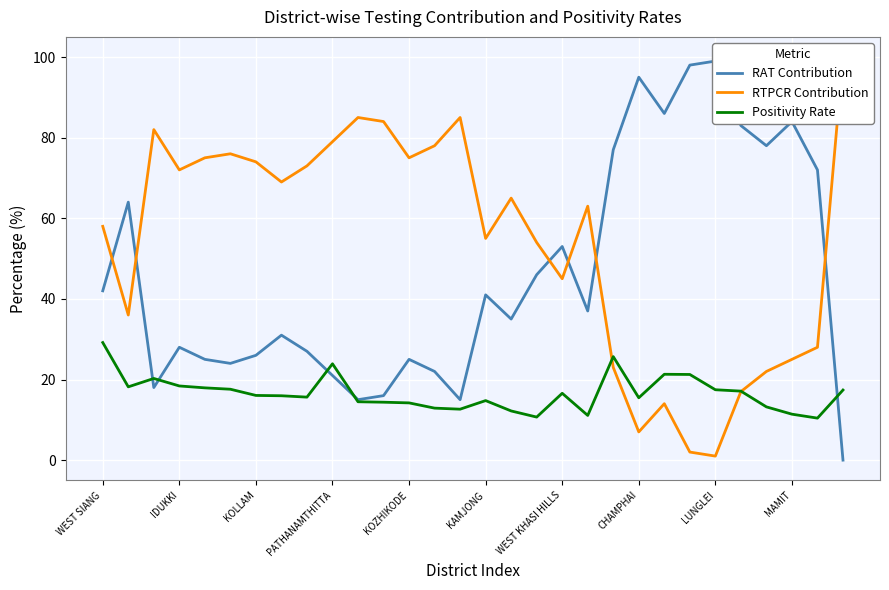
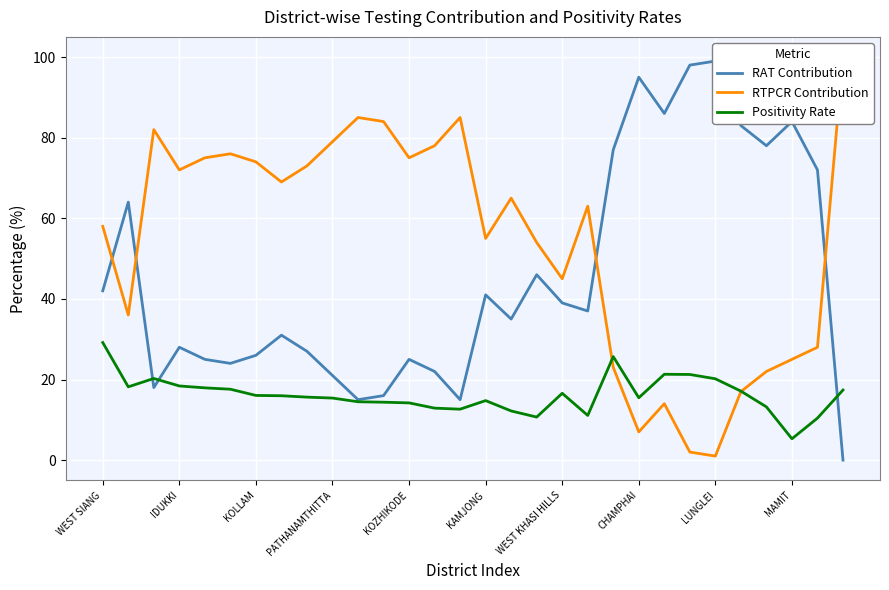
Positivity Rate, PATHANAMTHITTA: 24 -> 15
RAT Contribution, WEST KHASI HILLS: 53 -> 39
Positivity Rate, LUNGLEI: 17 -> 20
Positivity Rate, MAMIT: 11 -> 5
